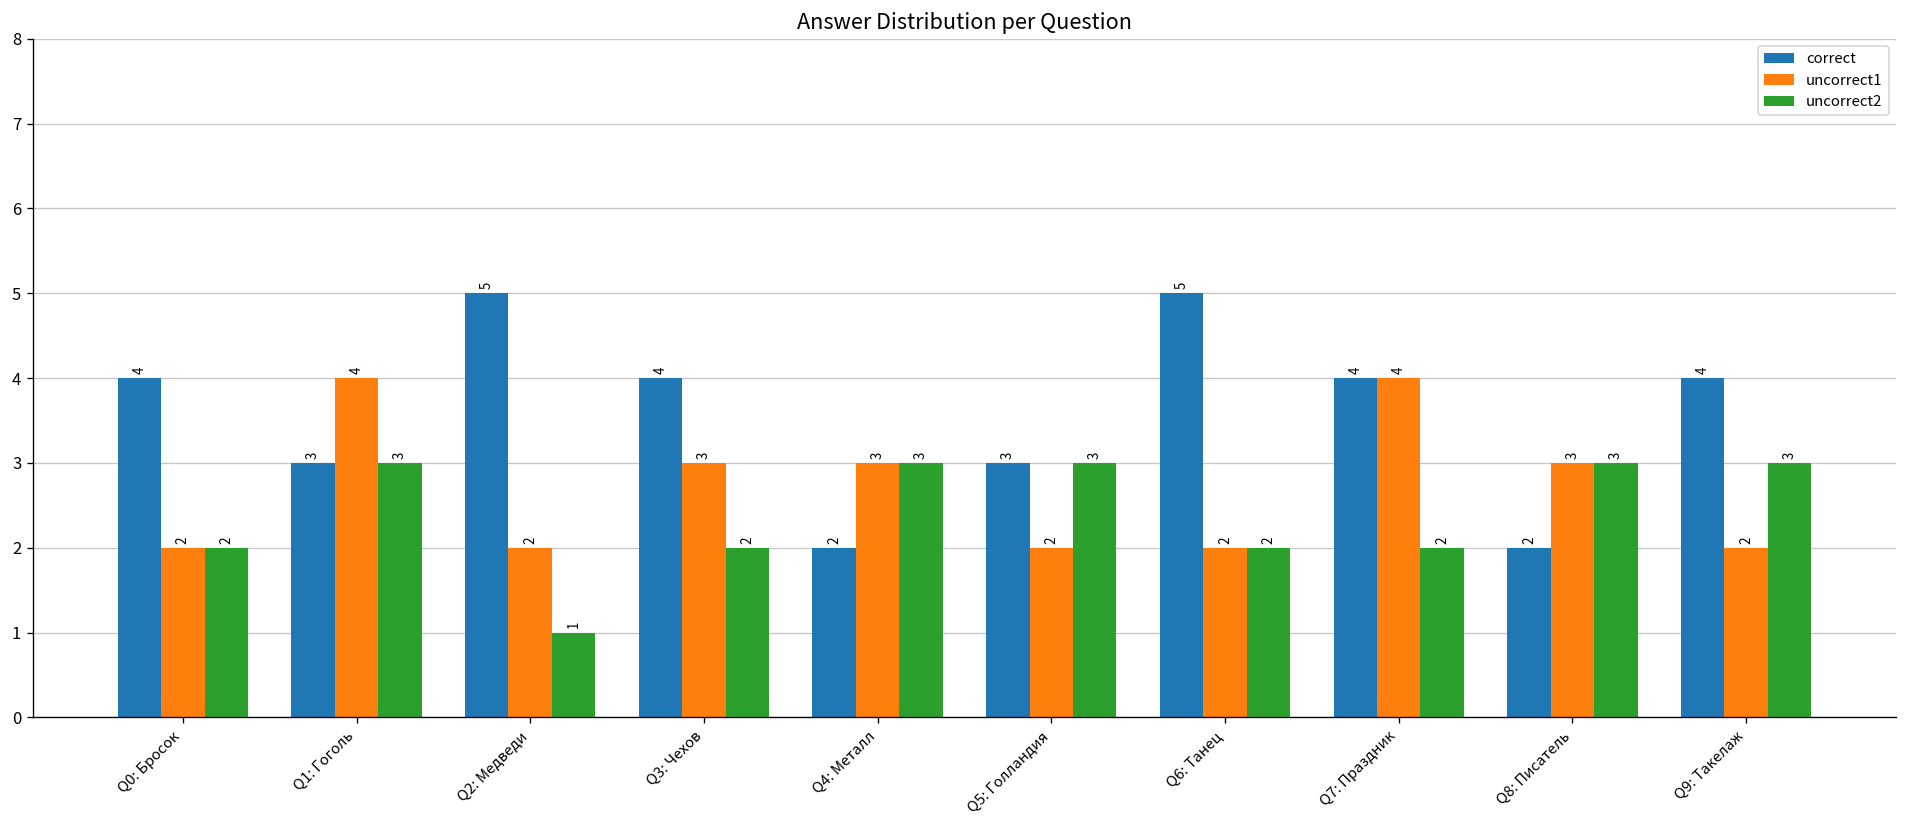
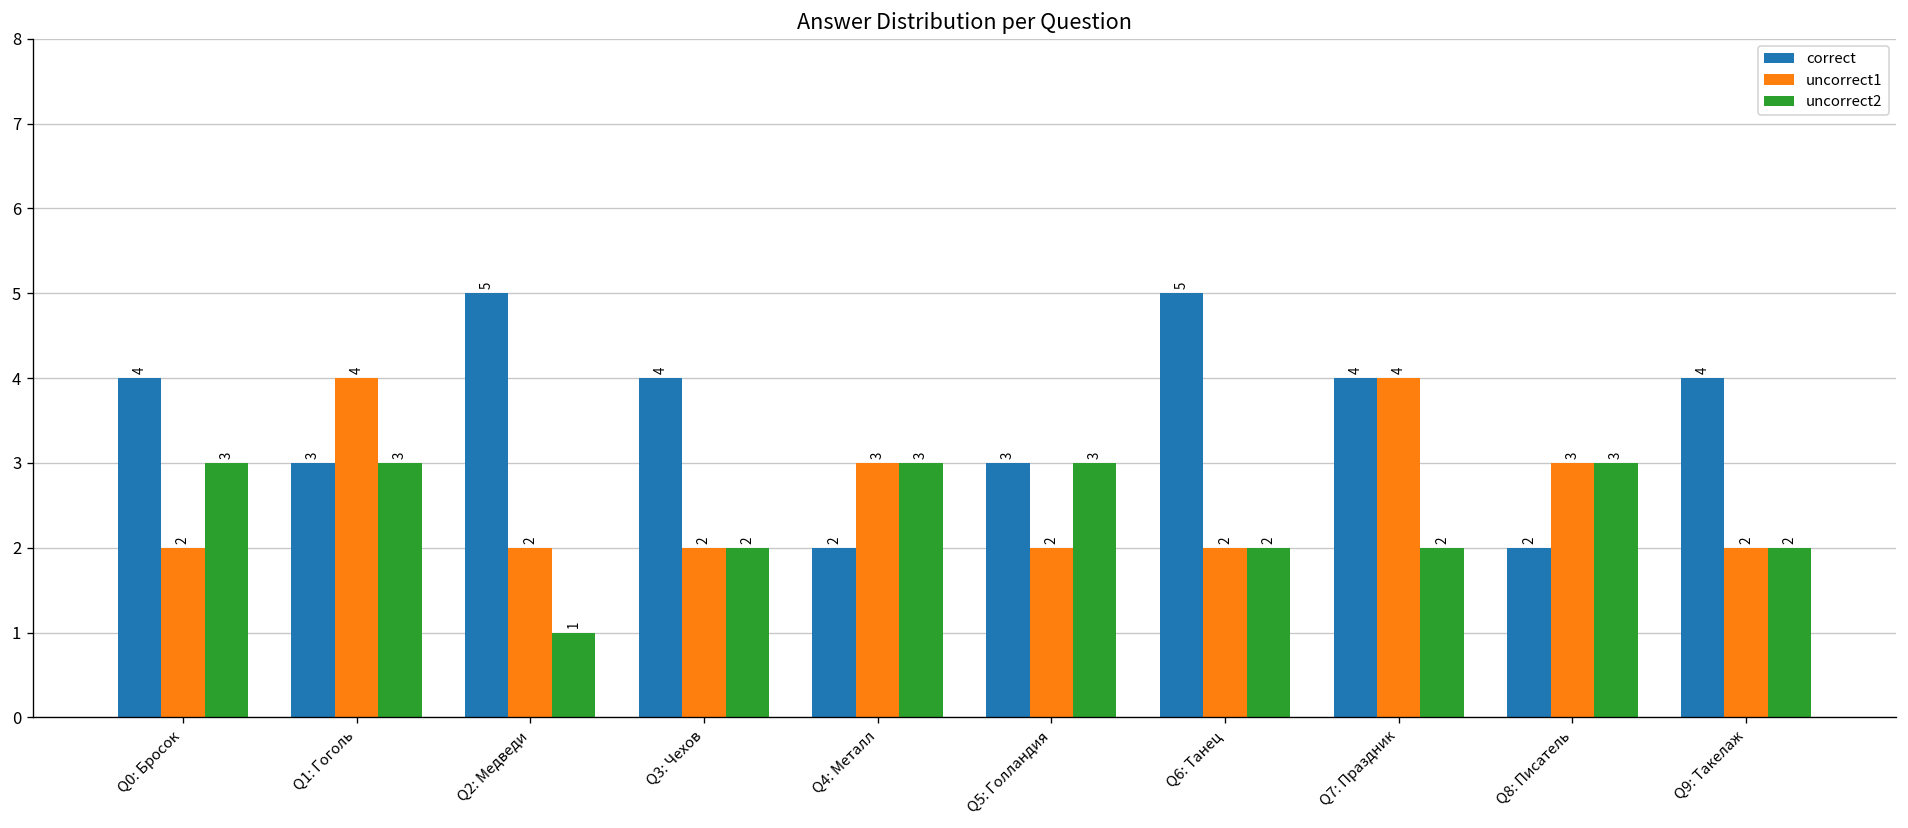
uncorrect2, Q0: Бросок: 2 -> 3
uncorrect1, Q3: Чехов: 3 -> 2
uncorrect2, Q9: Такелаж: 3 -> 2
